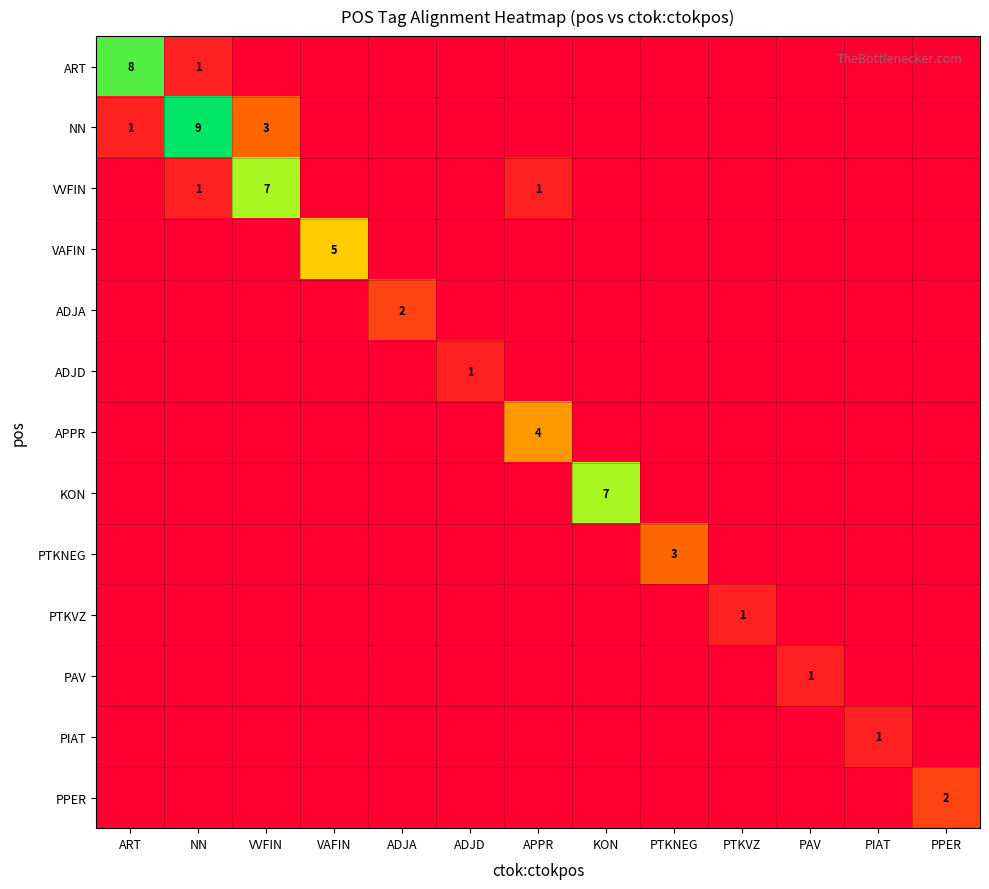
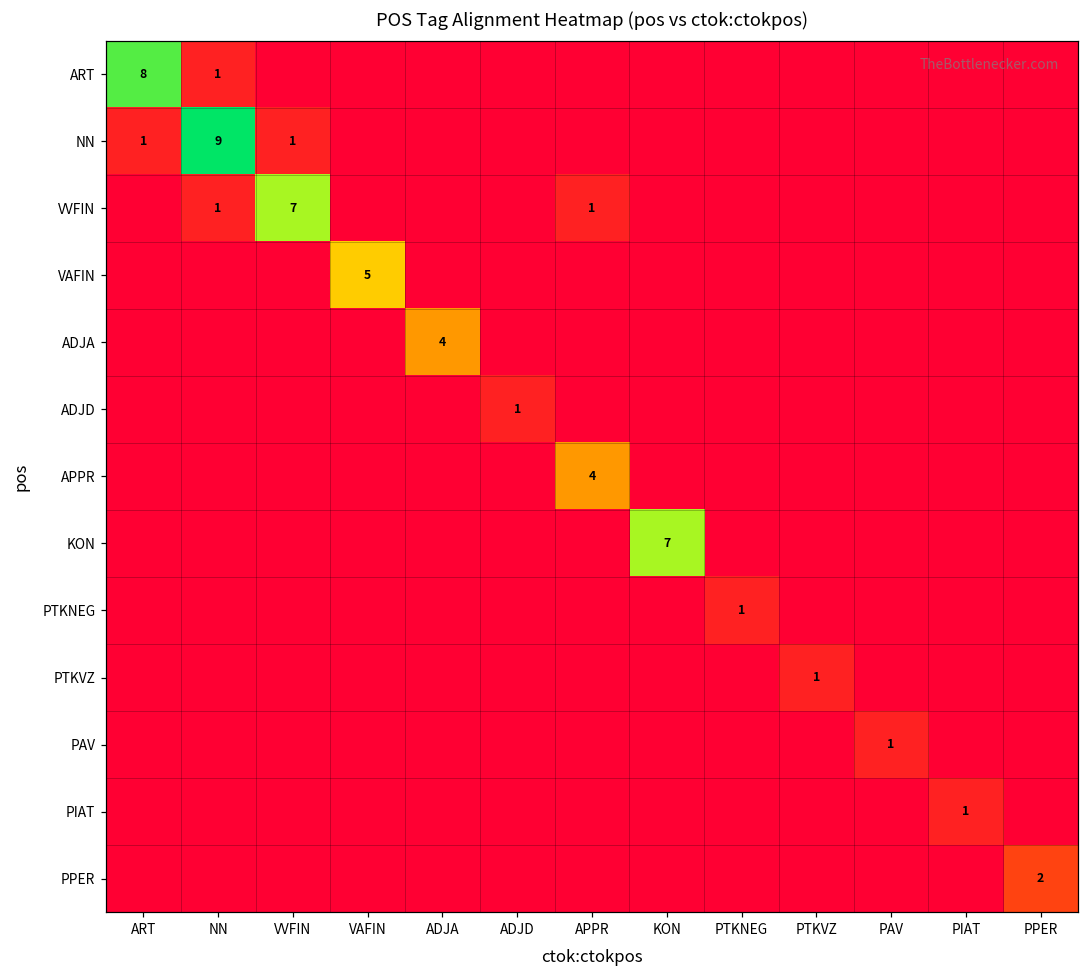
NN, VVFIN: 3 -> 1
ADJA, ADJA: 2 -> 4
PTKNEG, PTKNEG: 3 -> 1
